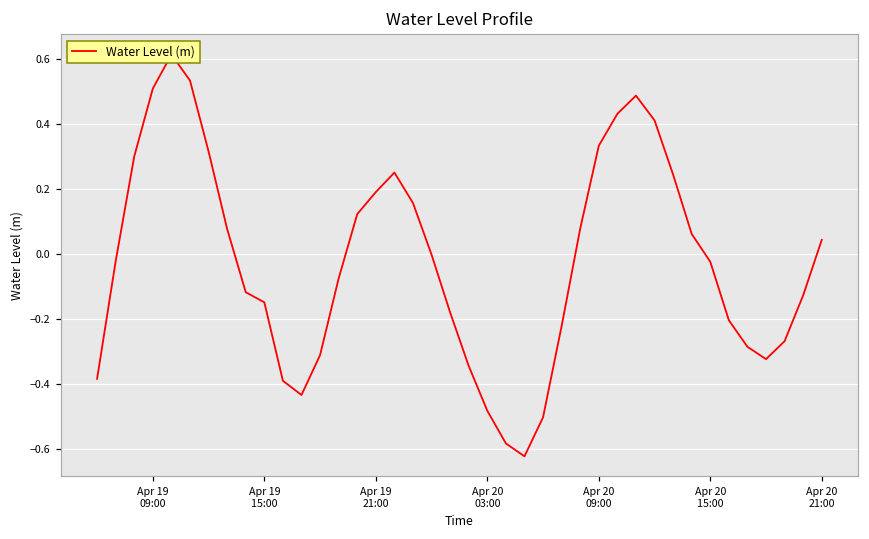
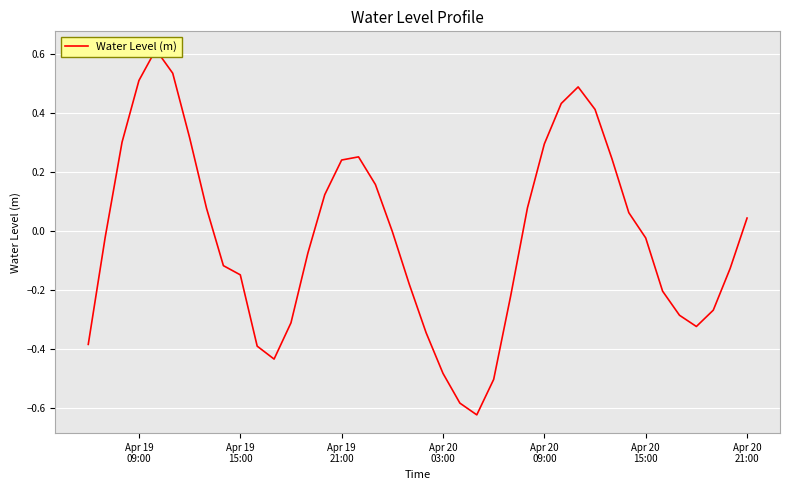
Apr 19 21:00: 0.19 -> 0.24
Apr 20 09:00: 0.33 -> 0.29
